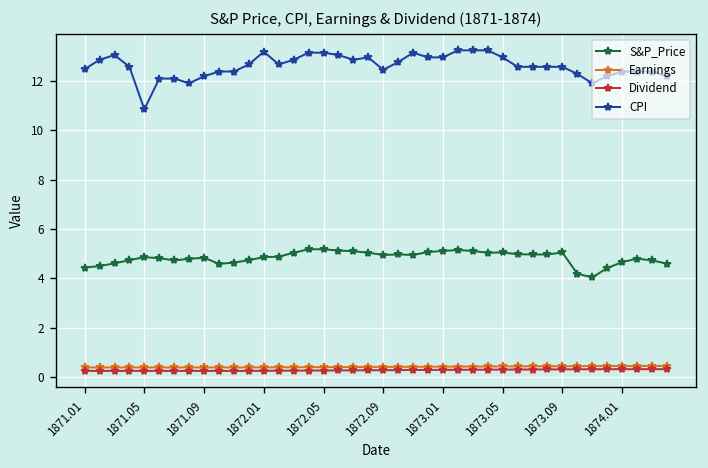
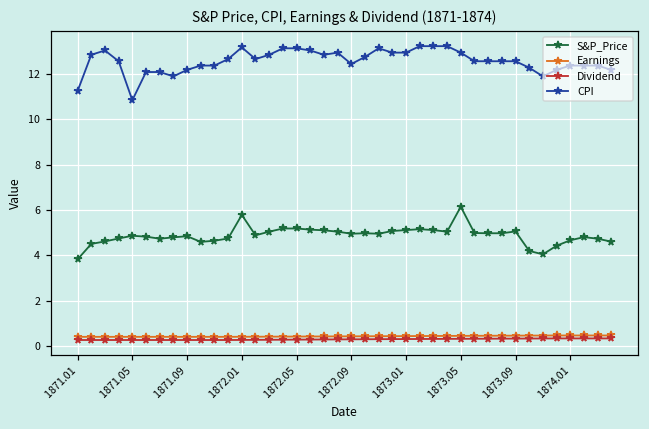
S&P_Price, 1871.01: 4.4 -> 3.8
CPI, 1871.01: 12.5 -> 11.2
S&P_Price, 1872.01: 4.9 -> 5.8
S&P_Price, 1873.05: 5.1 -> 6.1
